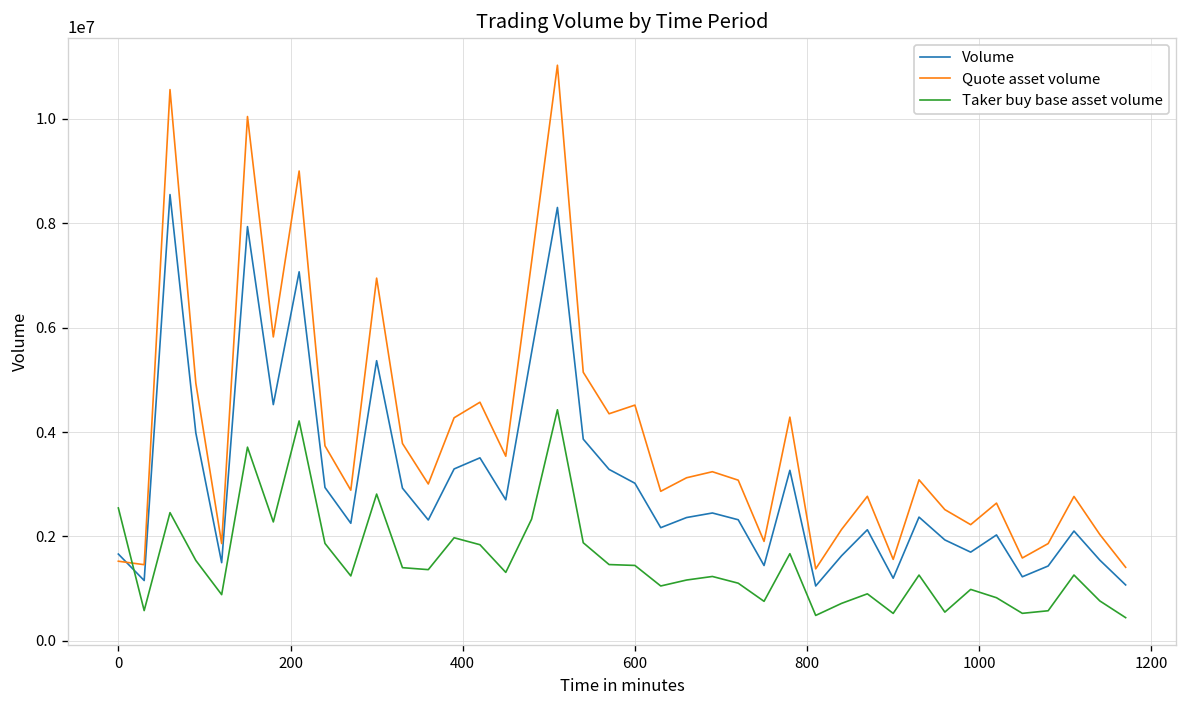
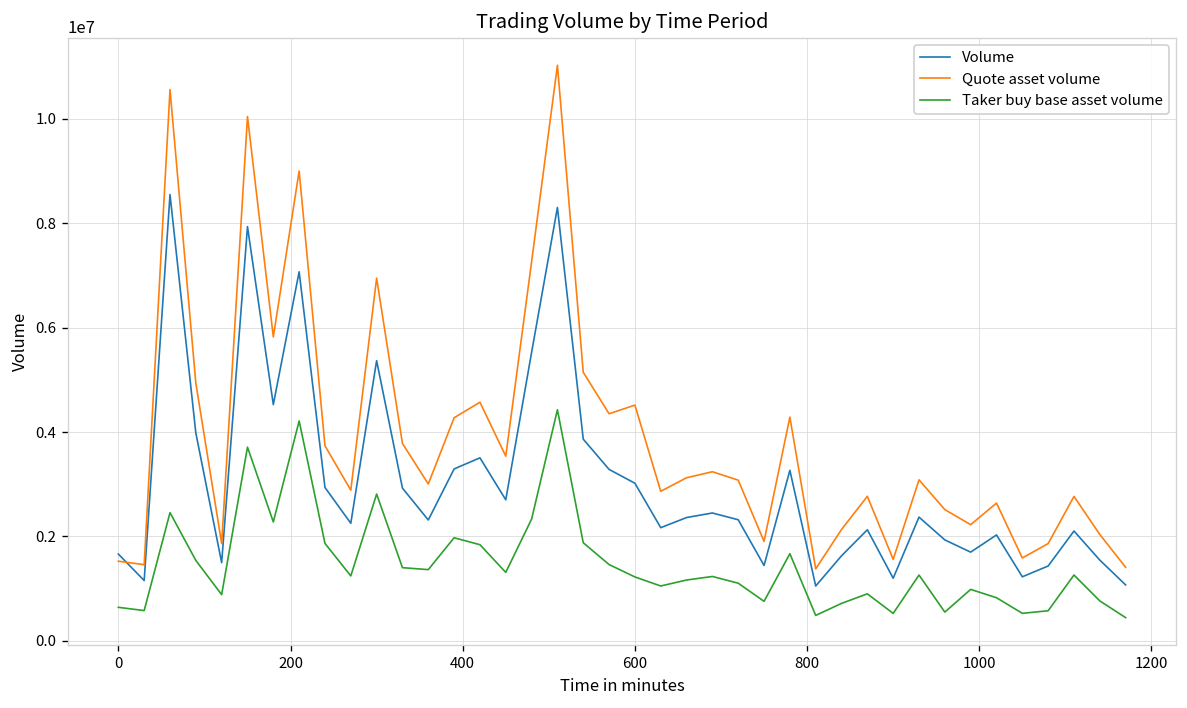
Taker buy base asset volume, 0: 2500000 -> 600000
Taker buy base asset volume, 600: 1400000 -> 1200000
